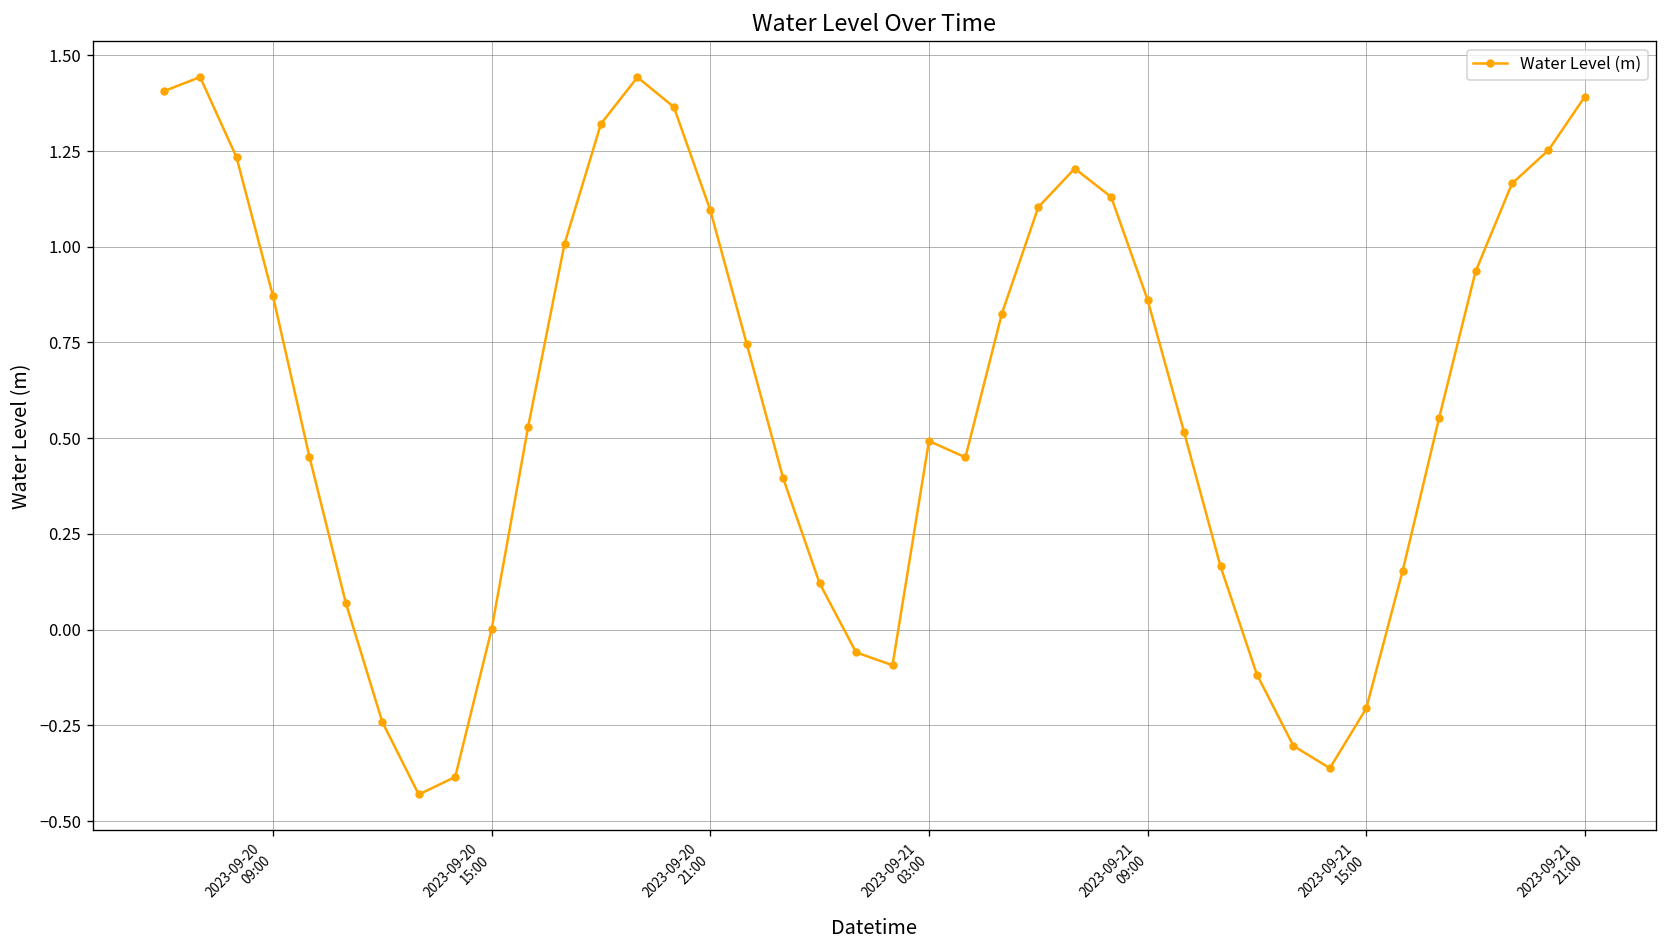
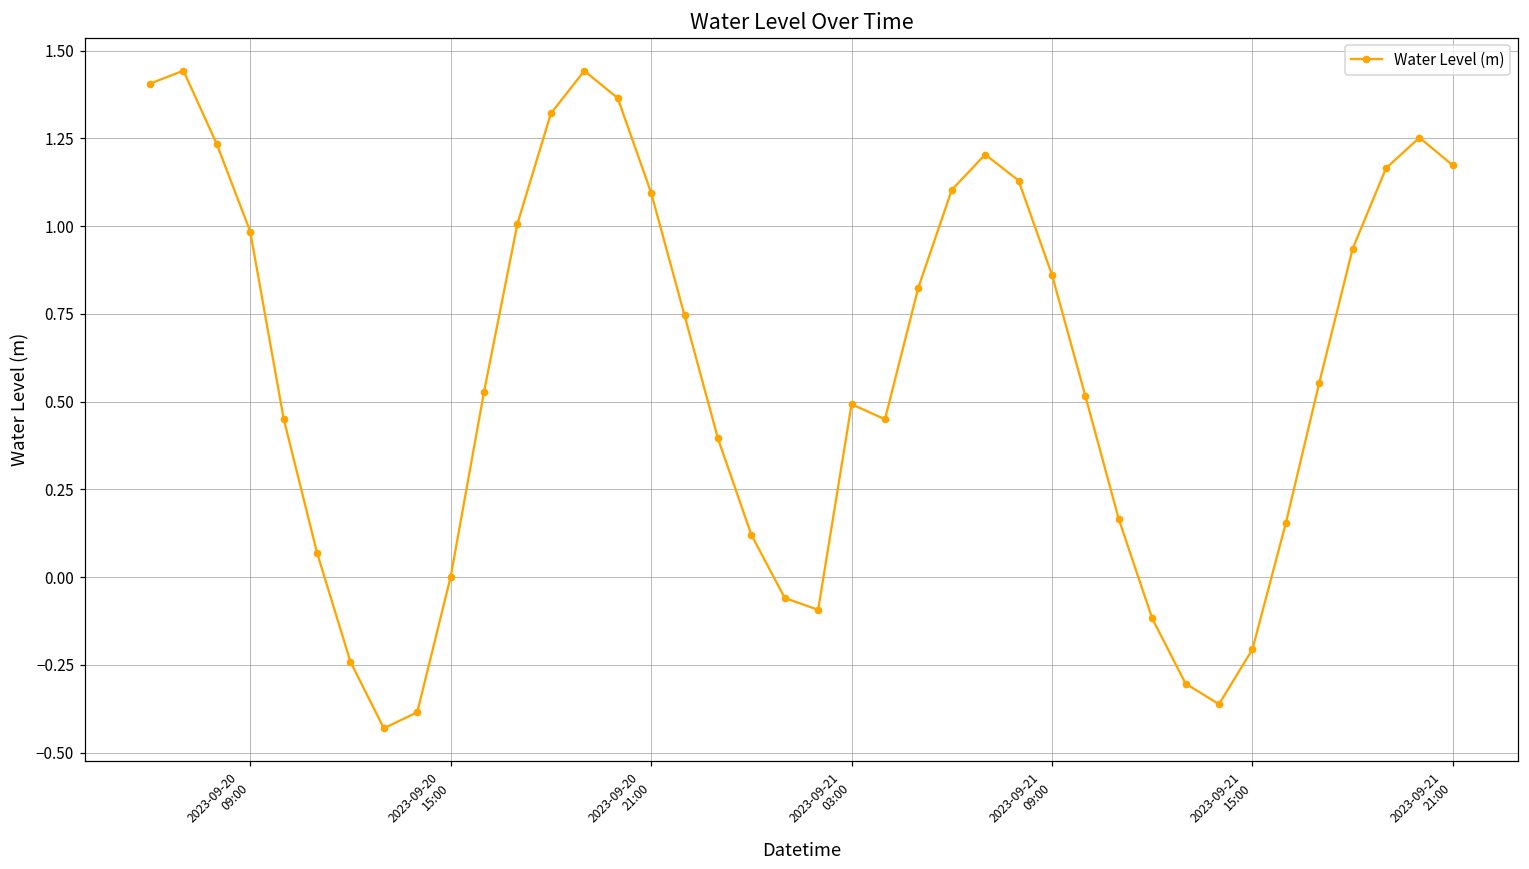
2023-09-20 09:00: 0.87 -> 0.98
2023-09-21 21:00: 1.39 -> 1.17
